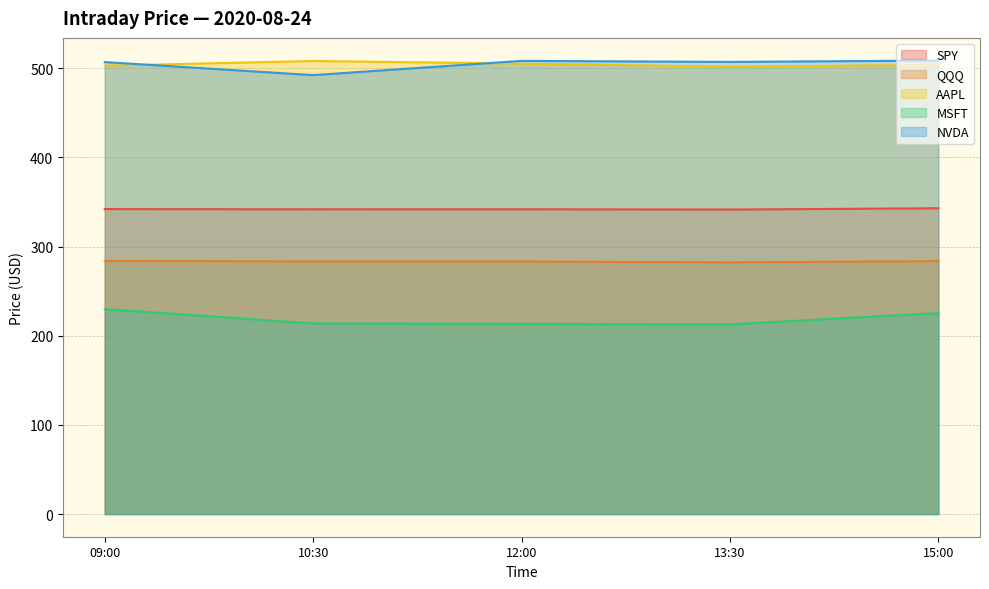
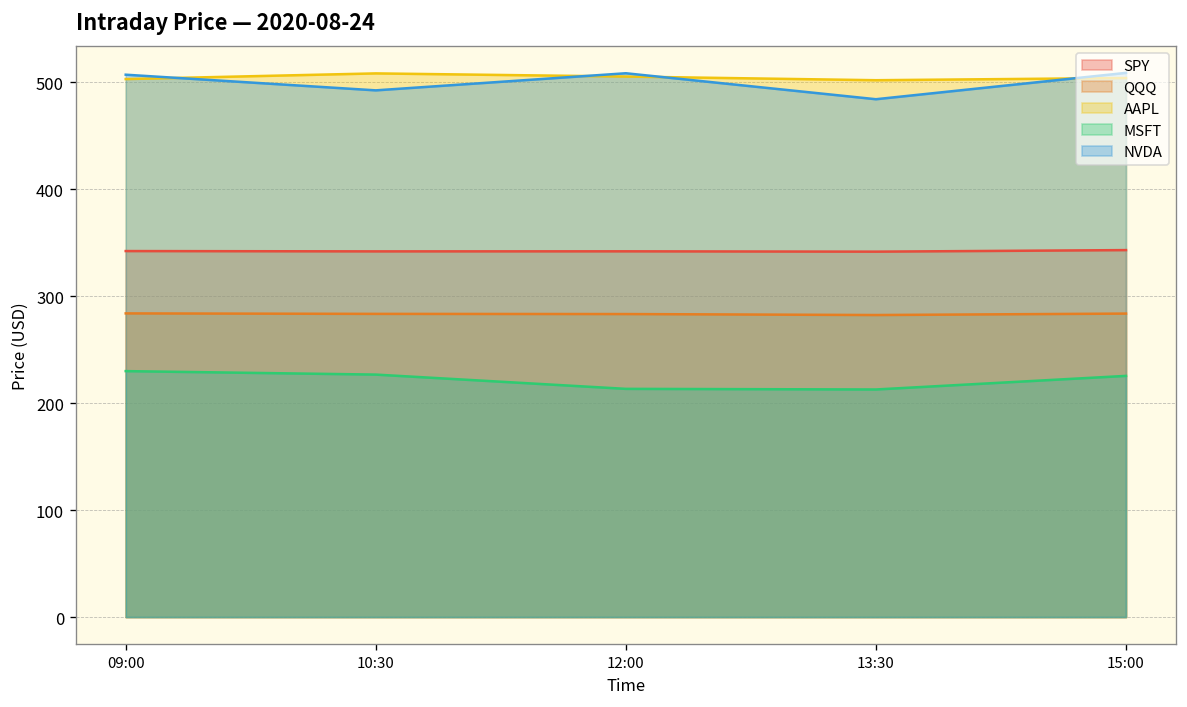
MSFT, 10:30: 210 -> 230
NVDA, 13:30: 510 -> 480
